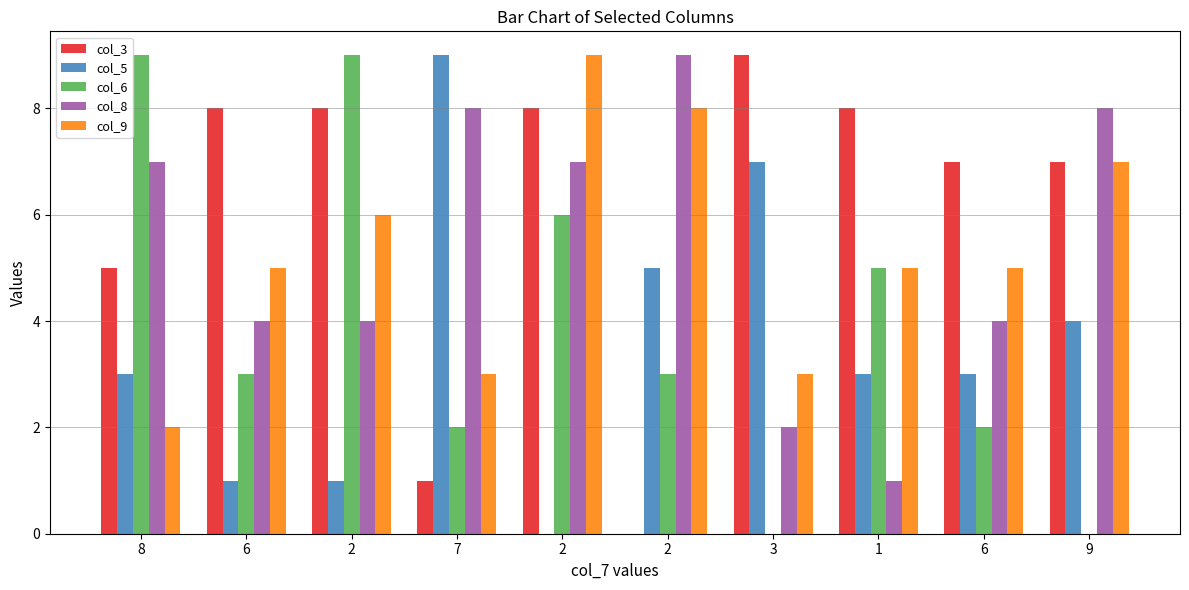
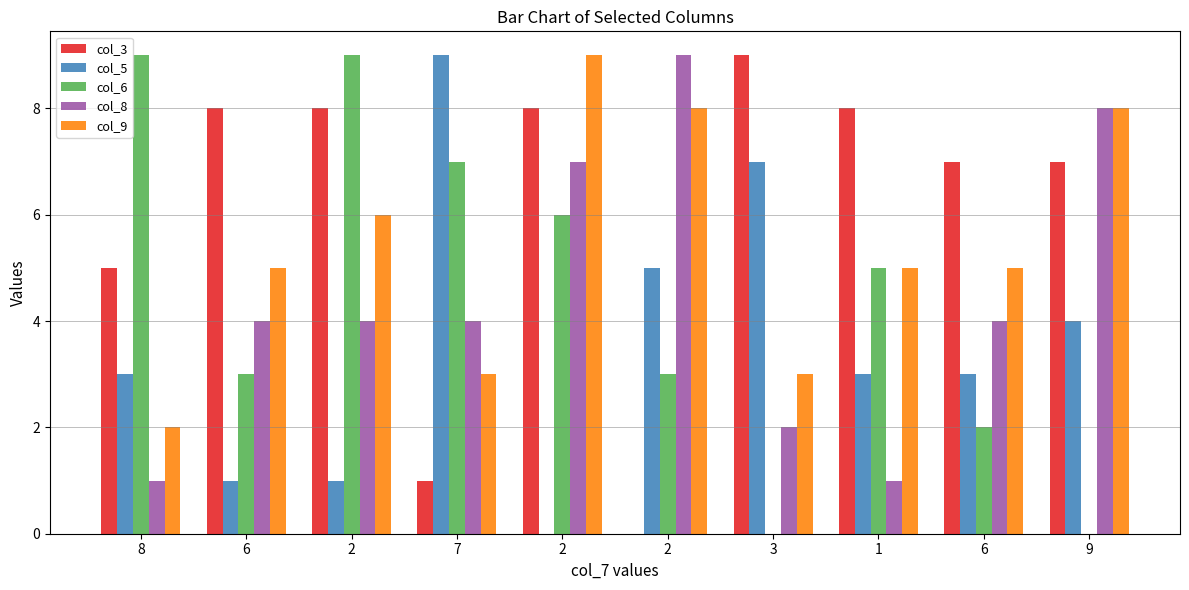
col_8, 8: 7 -> 1
col_6, 7: 2 -> 7
col_8, 7: 8 -> 4
col_9, 9: 7 -> 8
